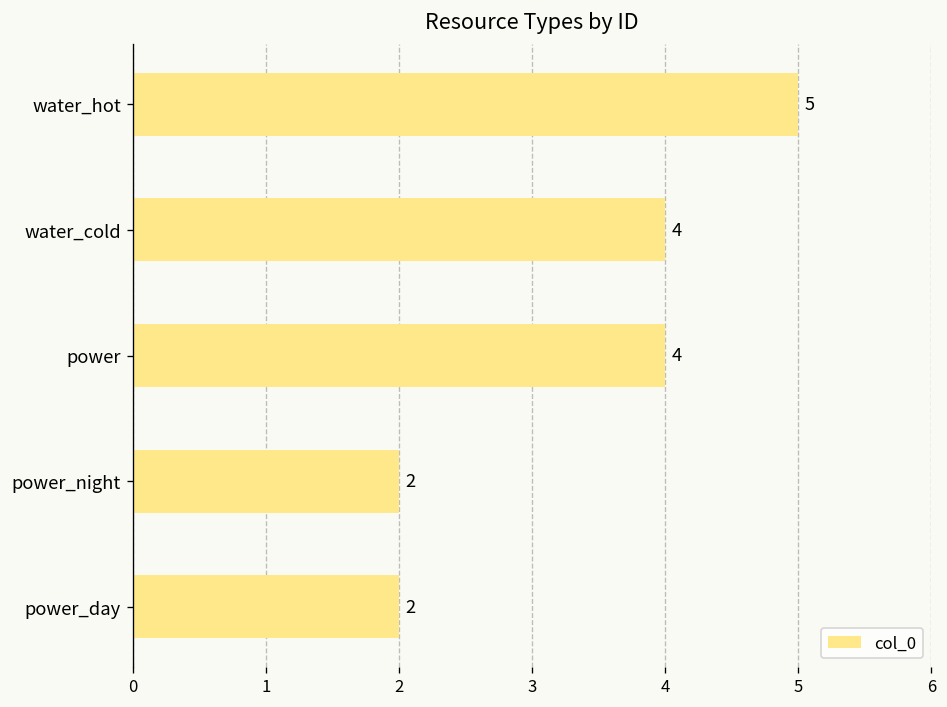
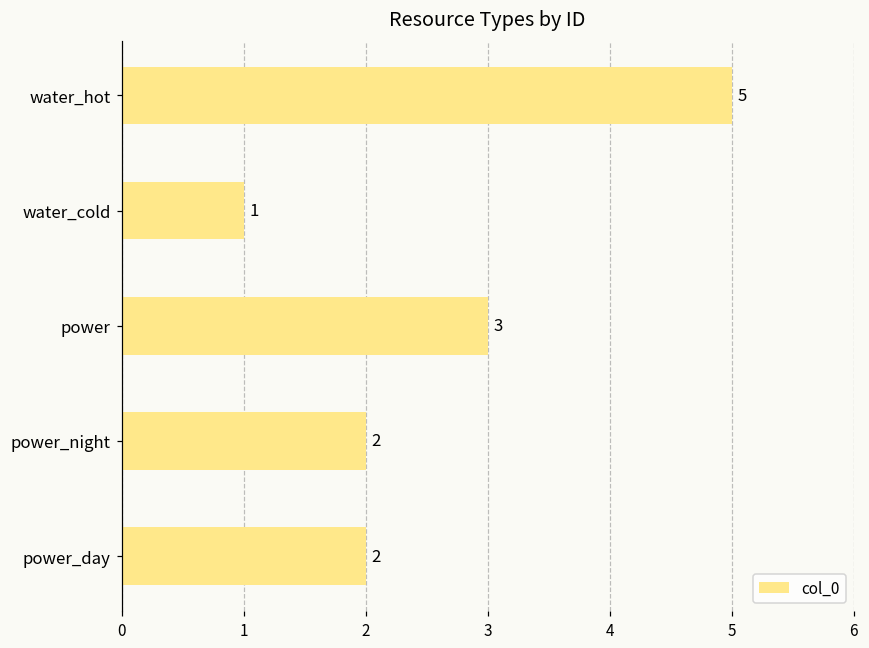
water_cold: 4 -> 1
power: 4 -> 3
